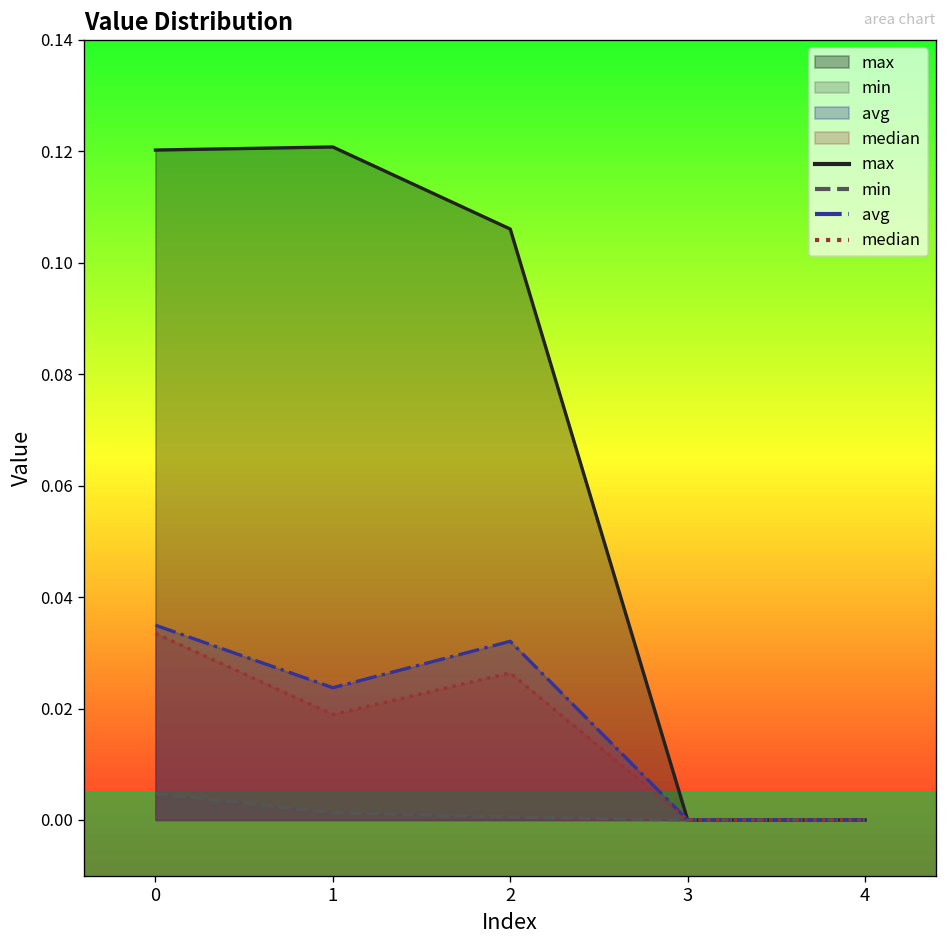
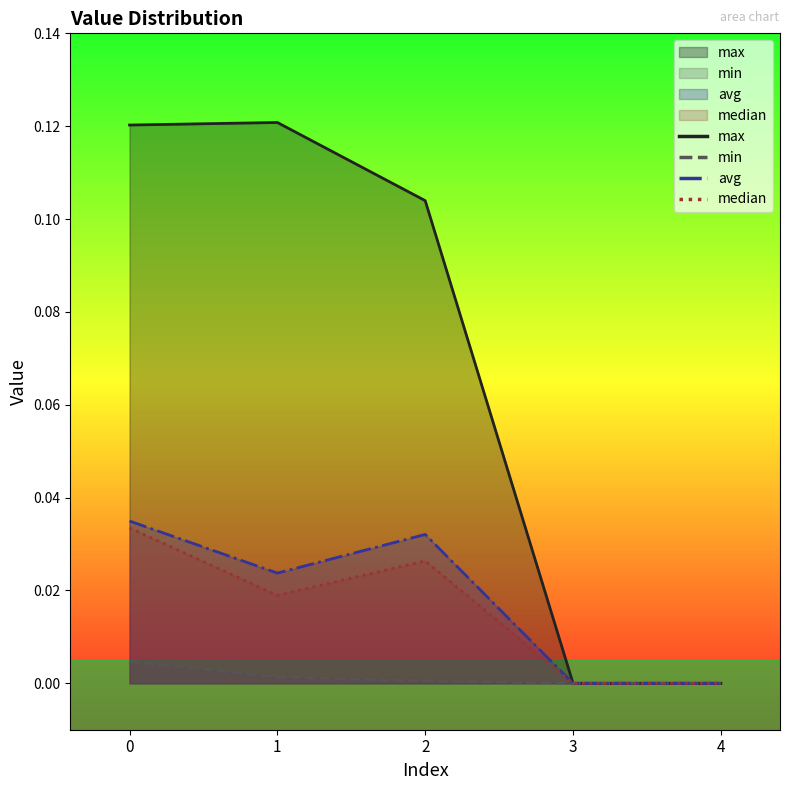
max, 2: 0.106 -> 0.104
